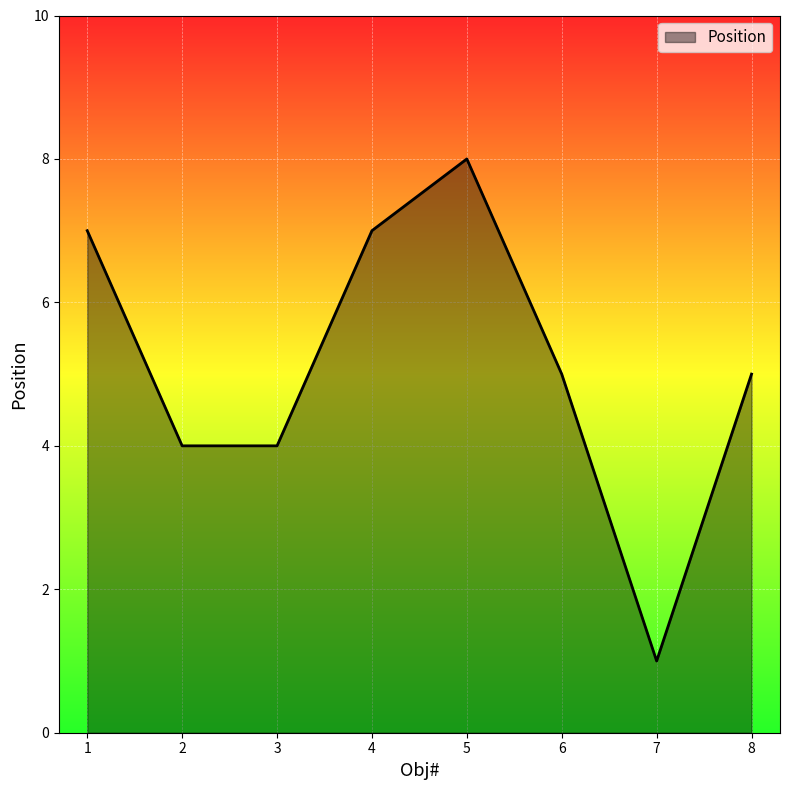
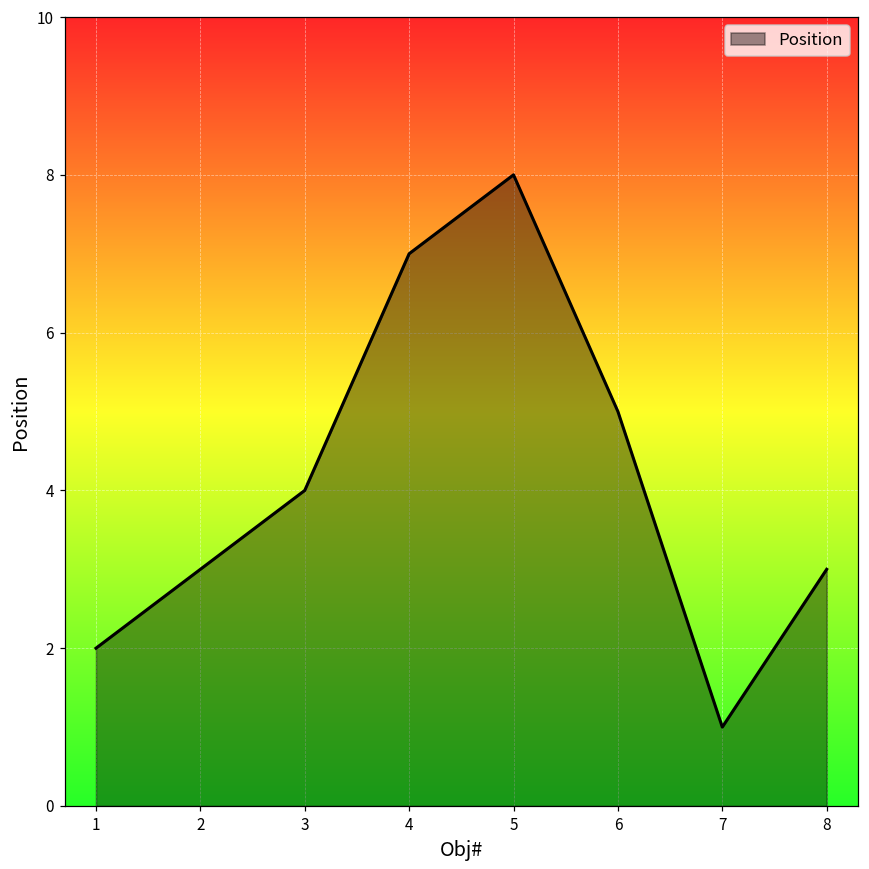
1: 7 -> 2
2: 4 -> 3
8: 5 -> 3
